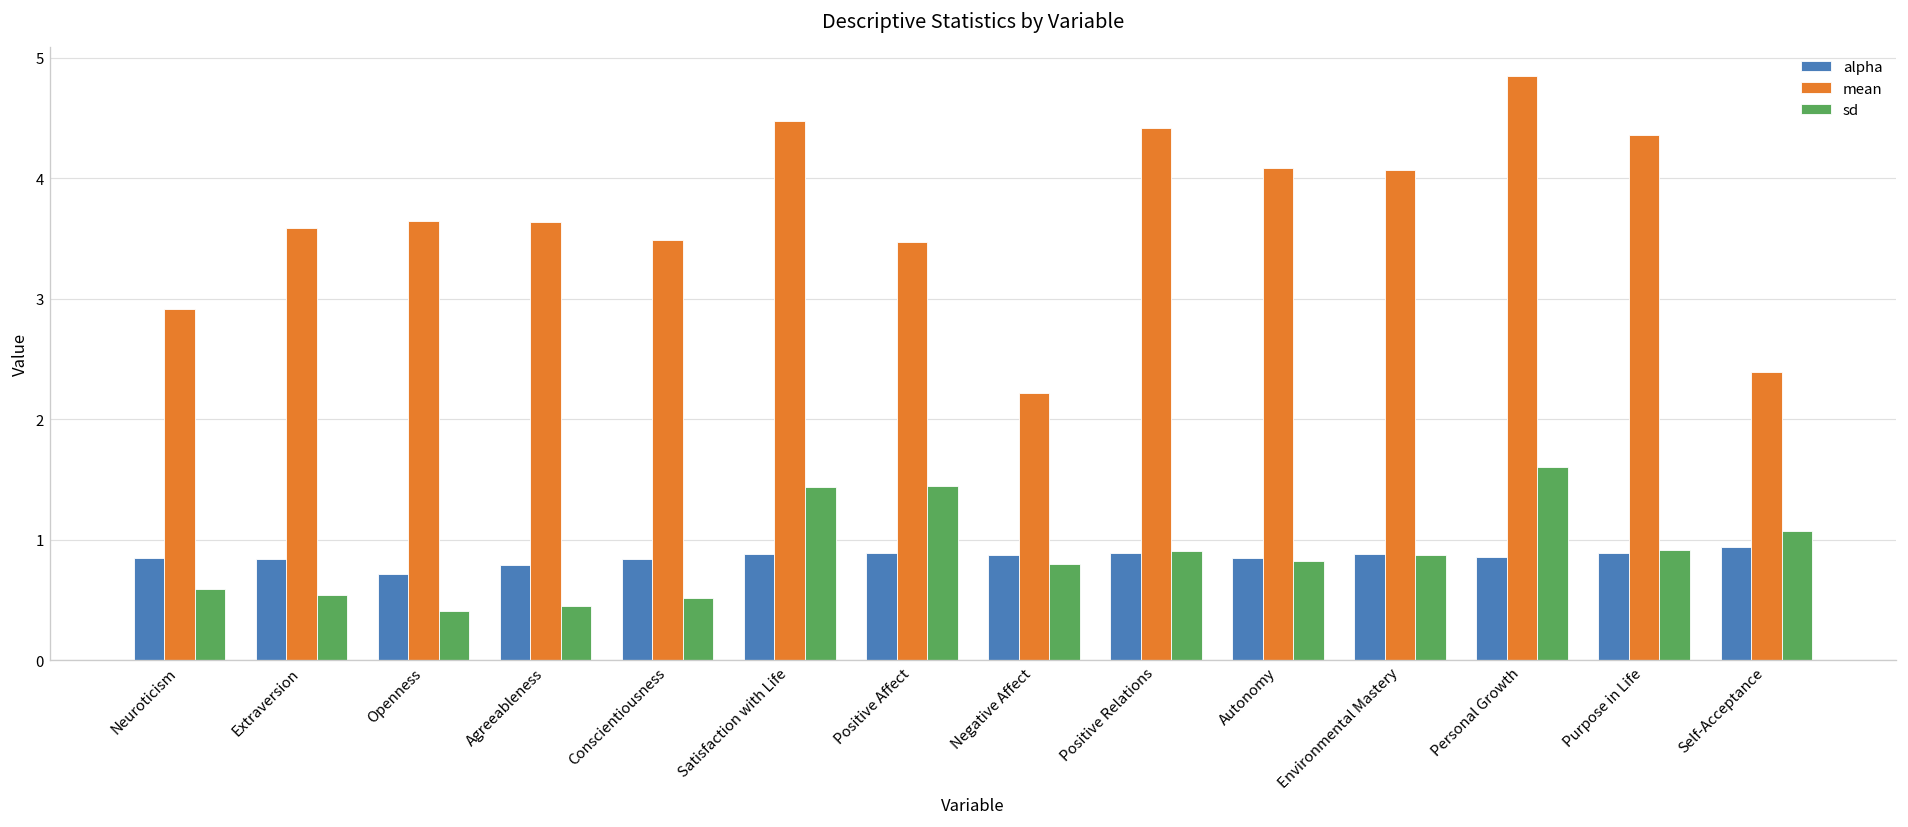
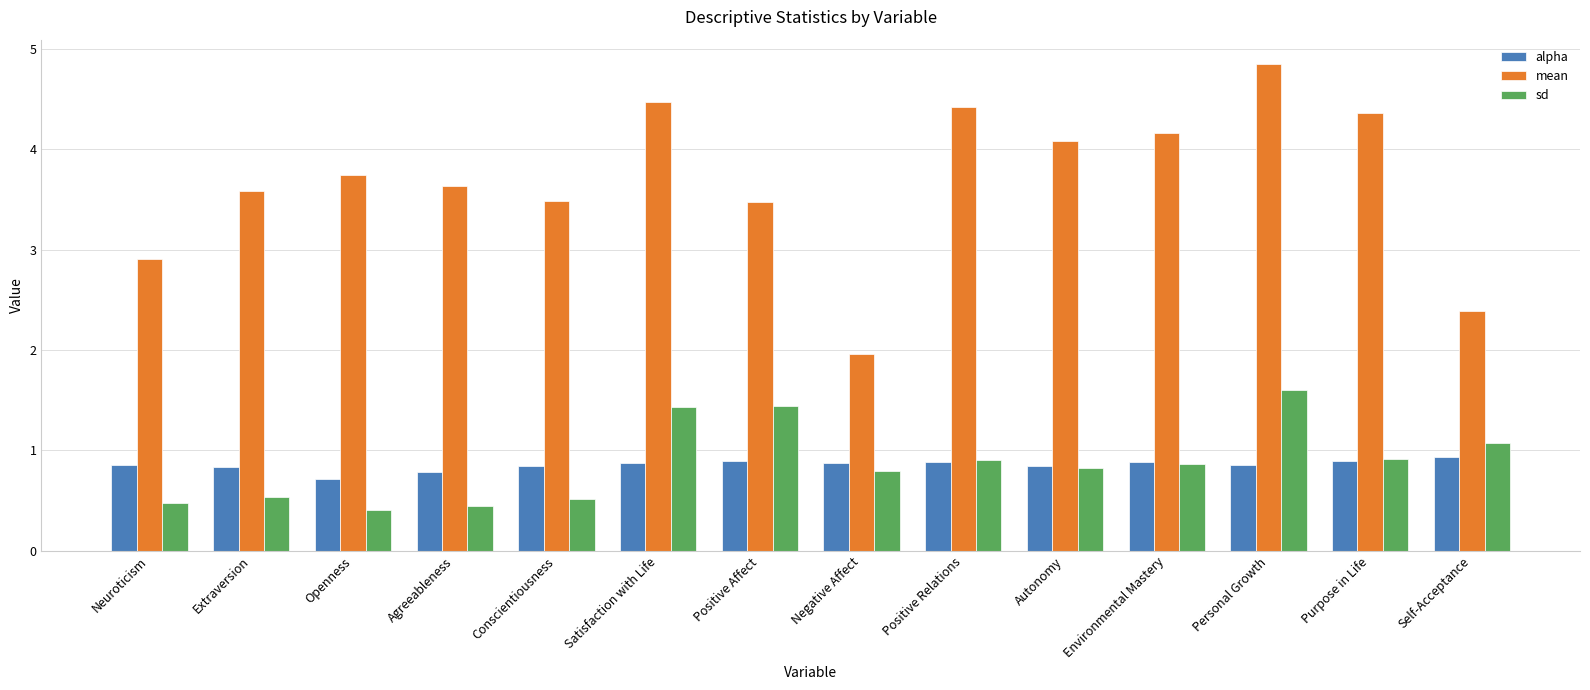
sd, Neuroticism: 0.59 -> 0.47
mean, Openness: 3.64 -> 3.74
mean, Negative Affect: 2.21 -> 1.96
mean, Environmental Mastery: 4.07 -> 4.16
